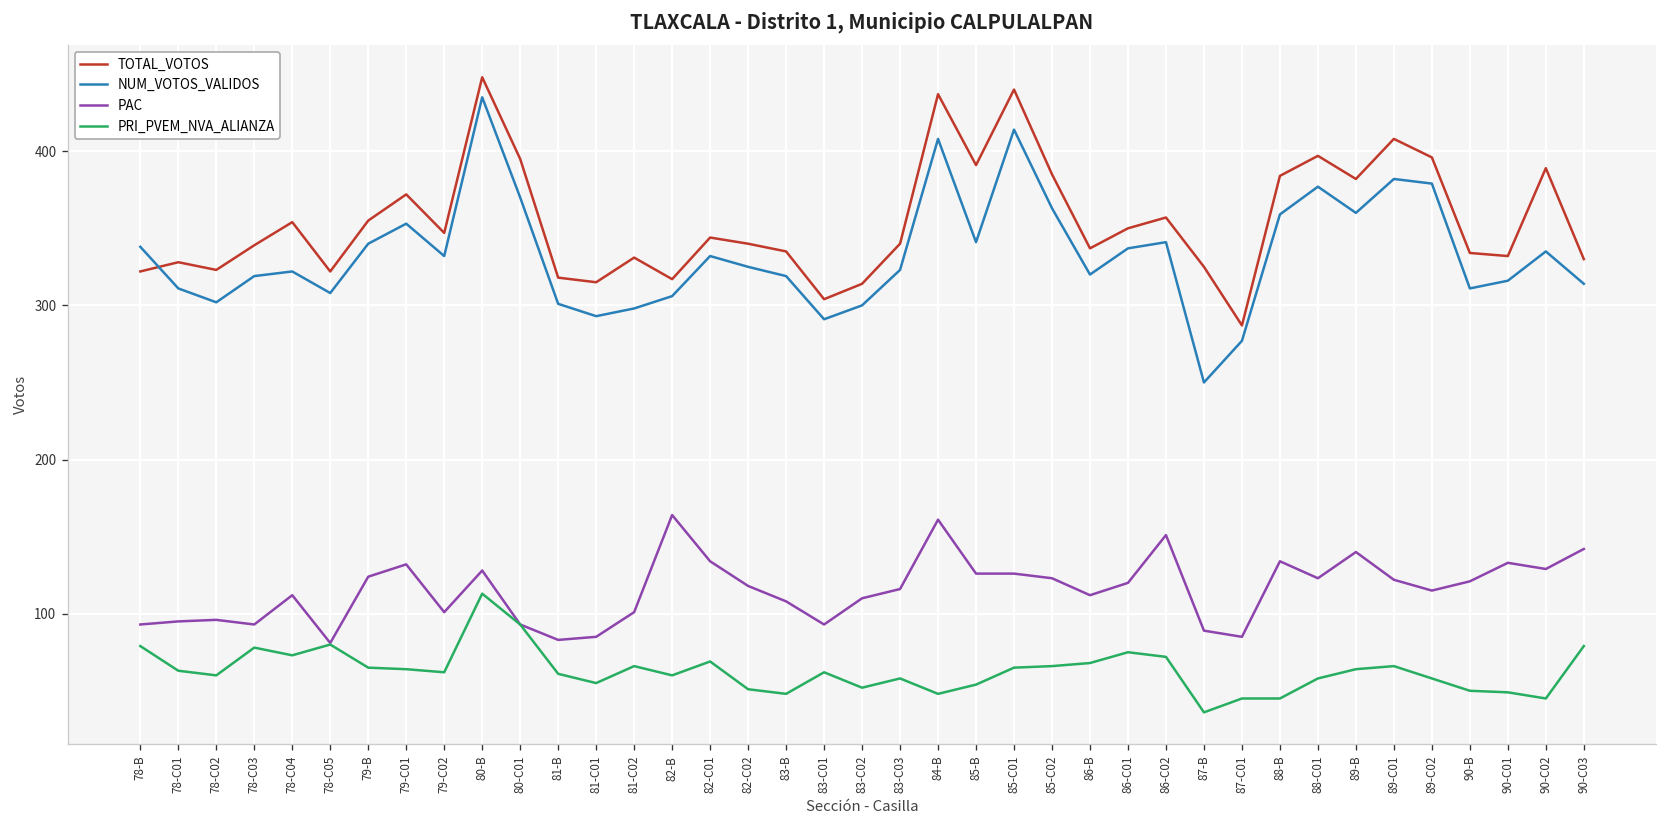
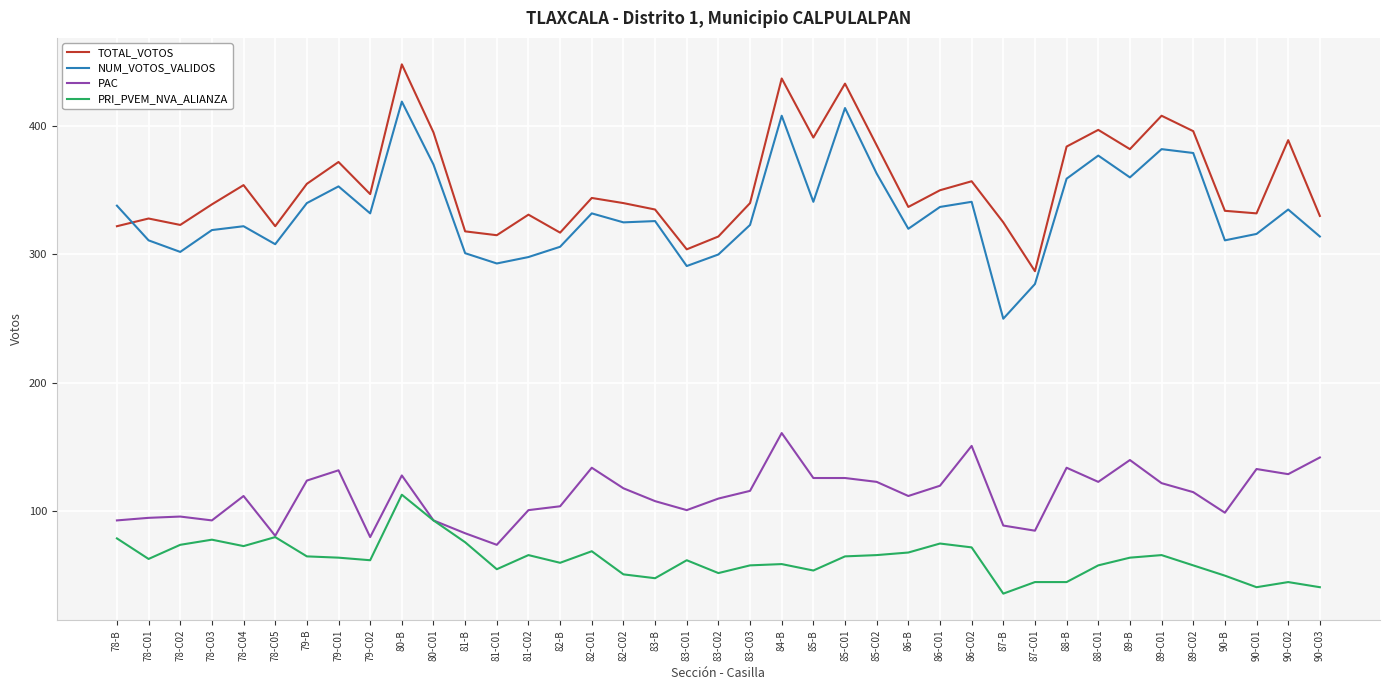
PRI_PVEM_NVA_ALIANZA, 78-C02: 60 -> 74
PAC, 79-C02: 101 -> 80
NUM_VOTOS_VALIDOS, 80-B: 435 -> 419
PRI_PVEM_NVA_ALIANZA, 81-B: 61 -> 76
PAC, 81-C01: 85 -> 74
PAC, 82-B: 164 -> 104
NUM_VOTOS_VALIDOS, 83-B: 319 -> 326
PAC, 83-C01: 93 -> 101
PRI_PVEM_NVA_ALIANZA, 84-B: 48 -> 59
TOTAL_VOTOS, 85-C01: 440 -> 433
PAC, 90-B: 121 -> 99
PRI_PVEM_NVA_ALIANZA, 90-C01: 49 -> 41
PRI_PVEM_NVA_ALIANZA, 90-C03: 79 -> 41
